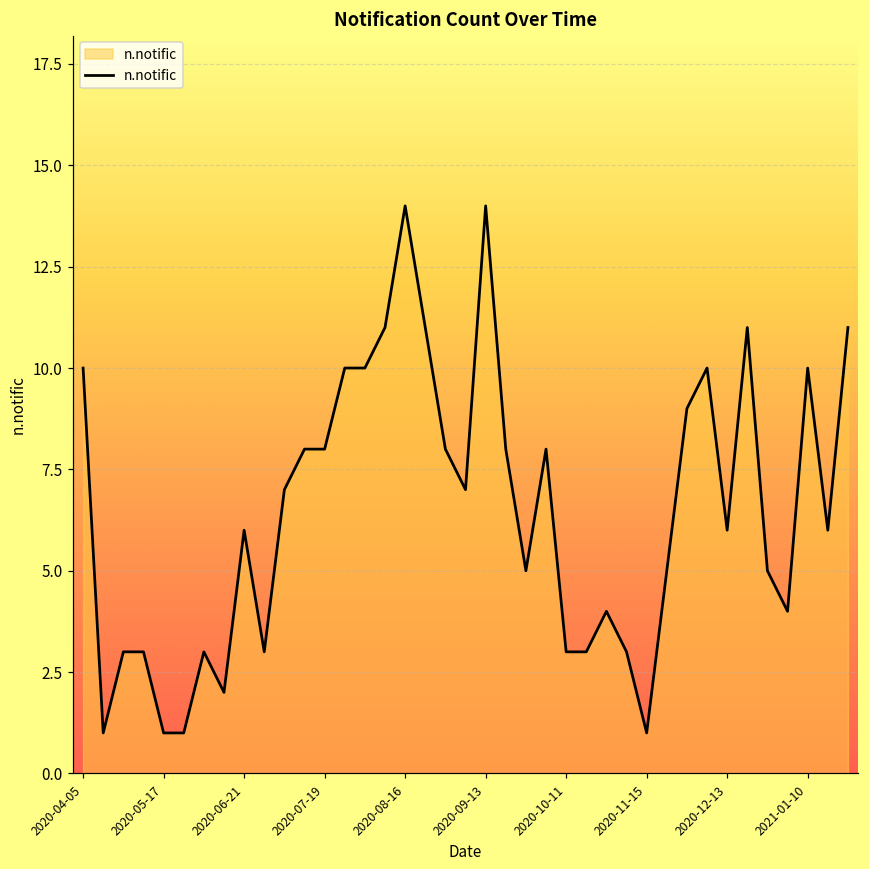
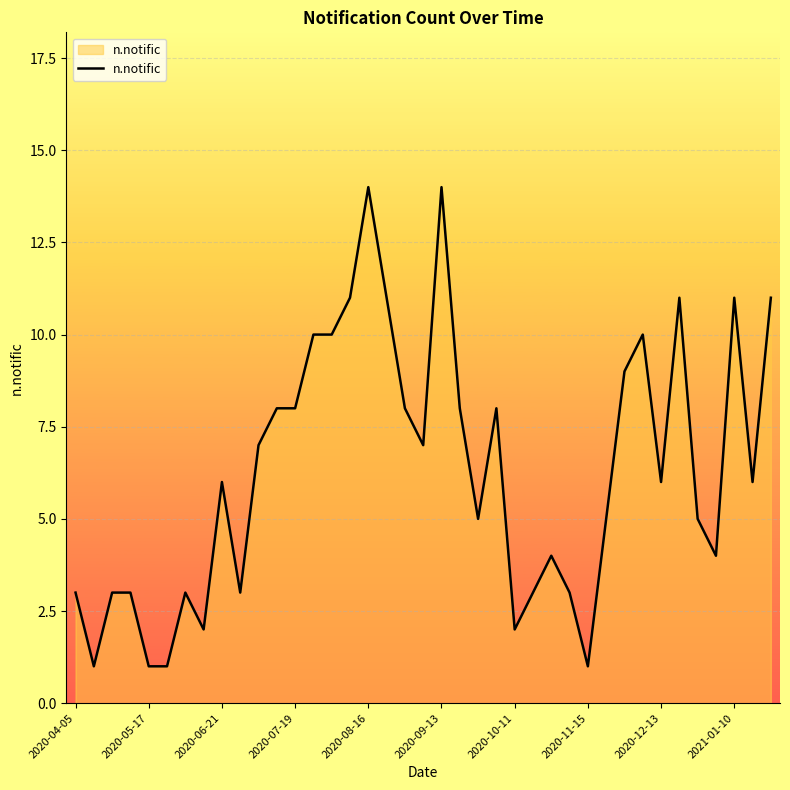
2020-04-05: 10 -> 3
2020-10-11: 3 -> 2
2021-01-10: 10 -> 11
